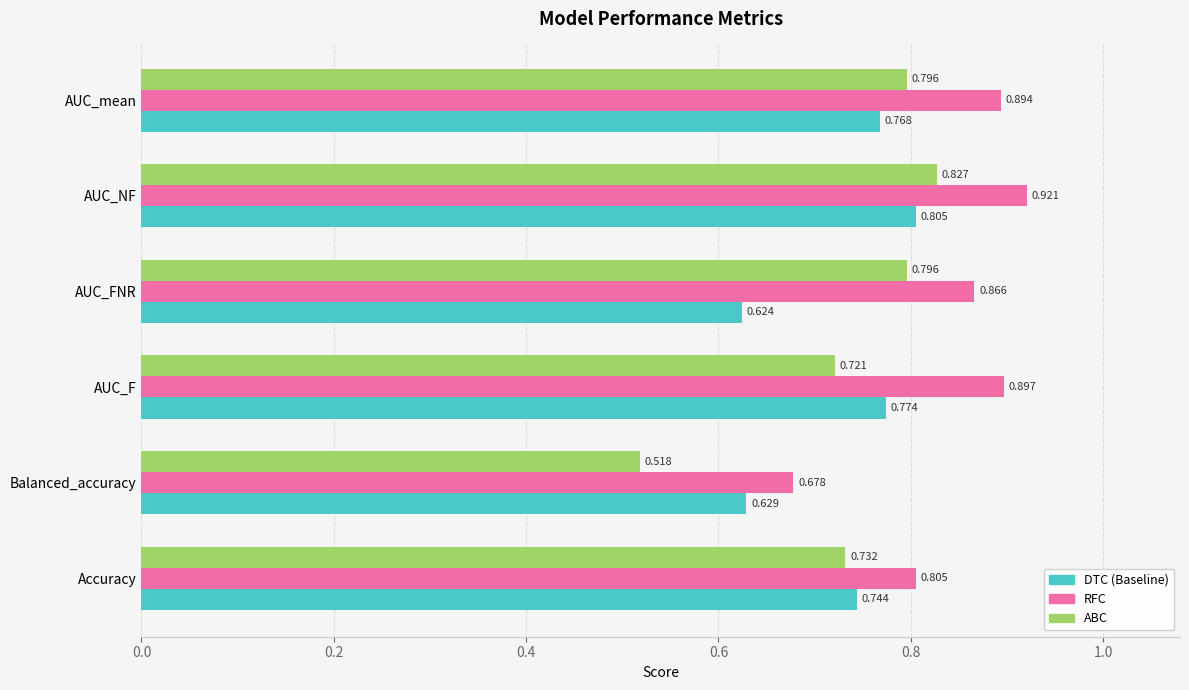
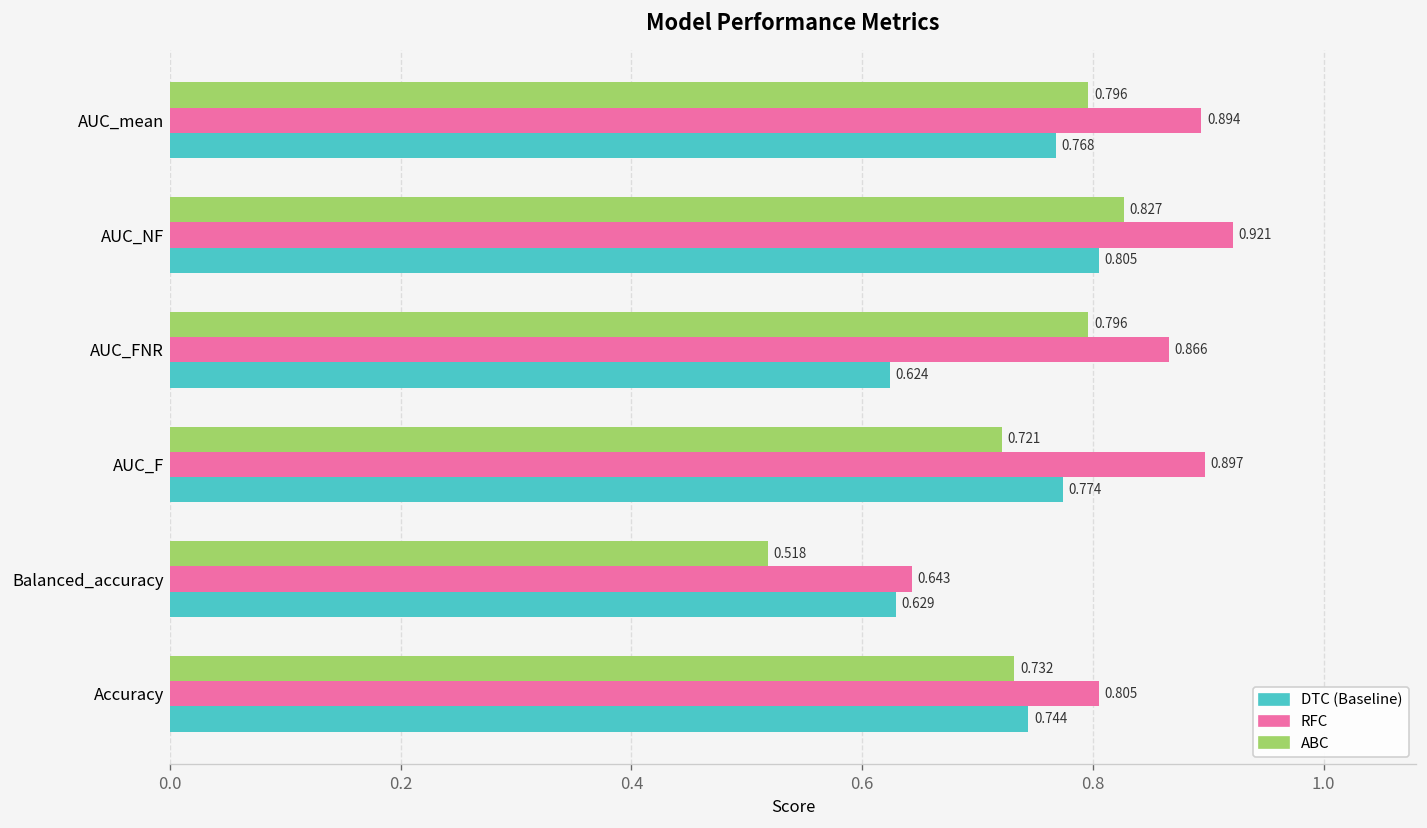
RFC, Balanced_accuracy: 0.678 -> 0.643
